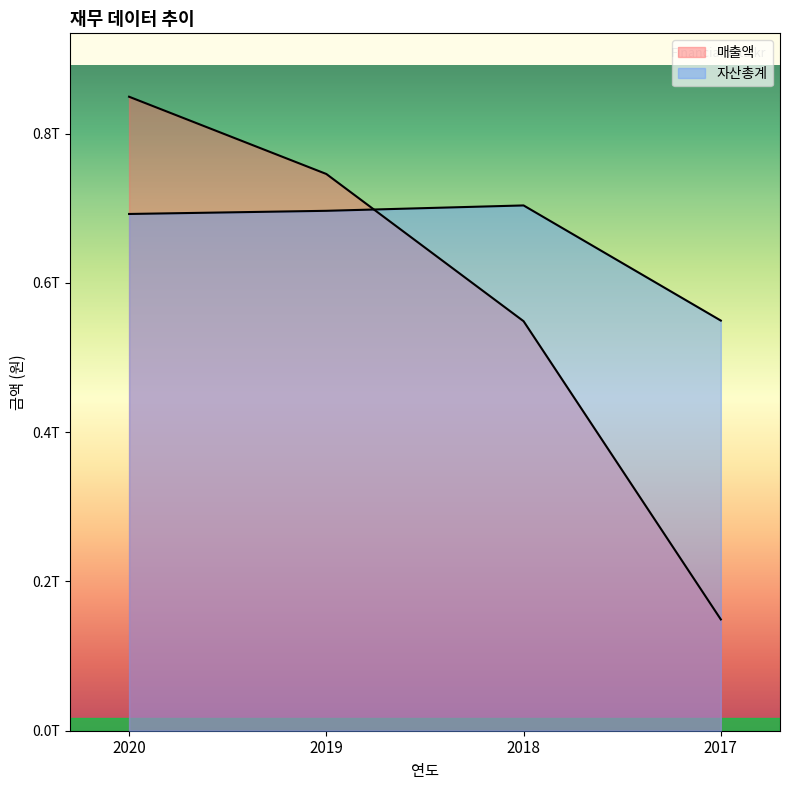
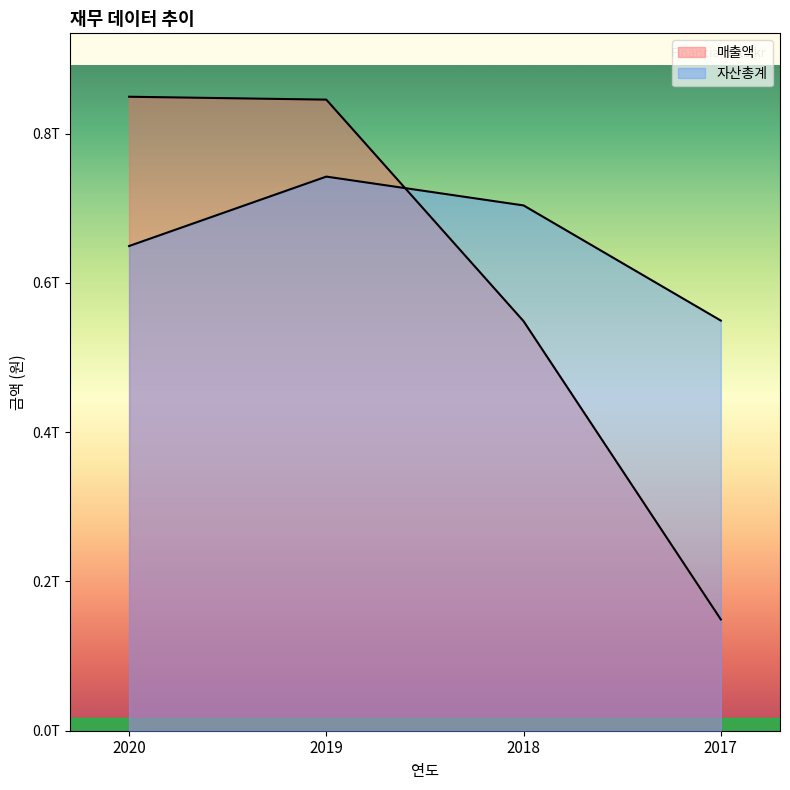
자산총계, 2020: 0.69T -> 0.65T
매출액, 2019: 0.75T -> 0.85T
자산총계, 2019: 0.70T -> 0.74T
